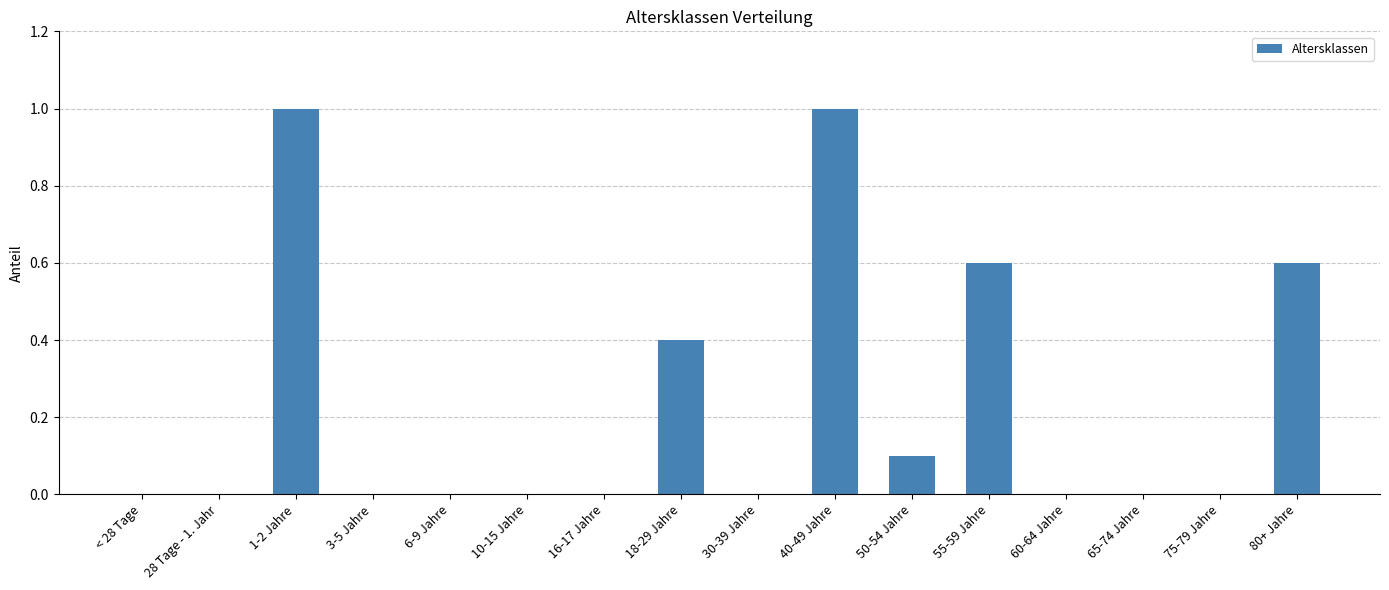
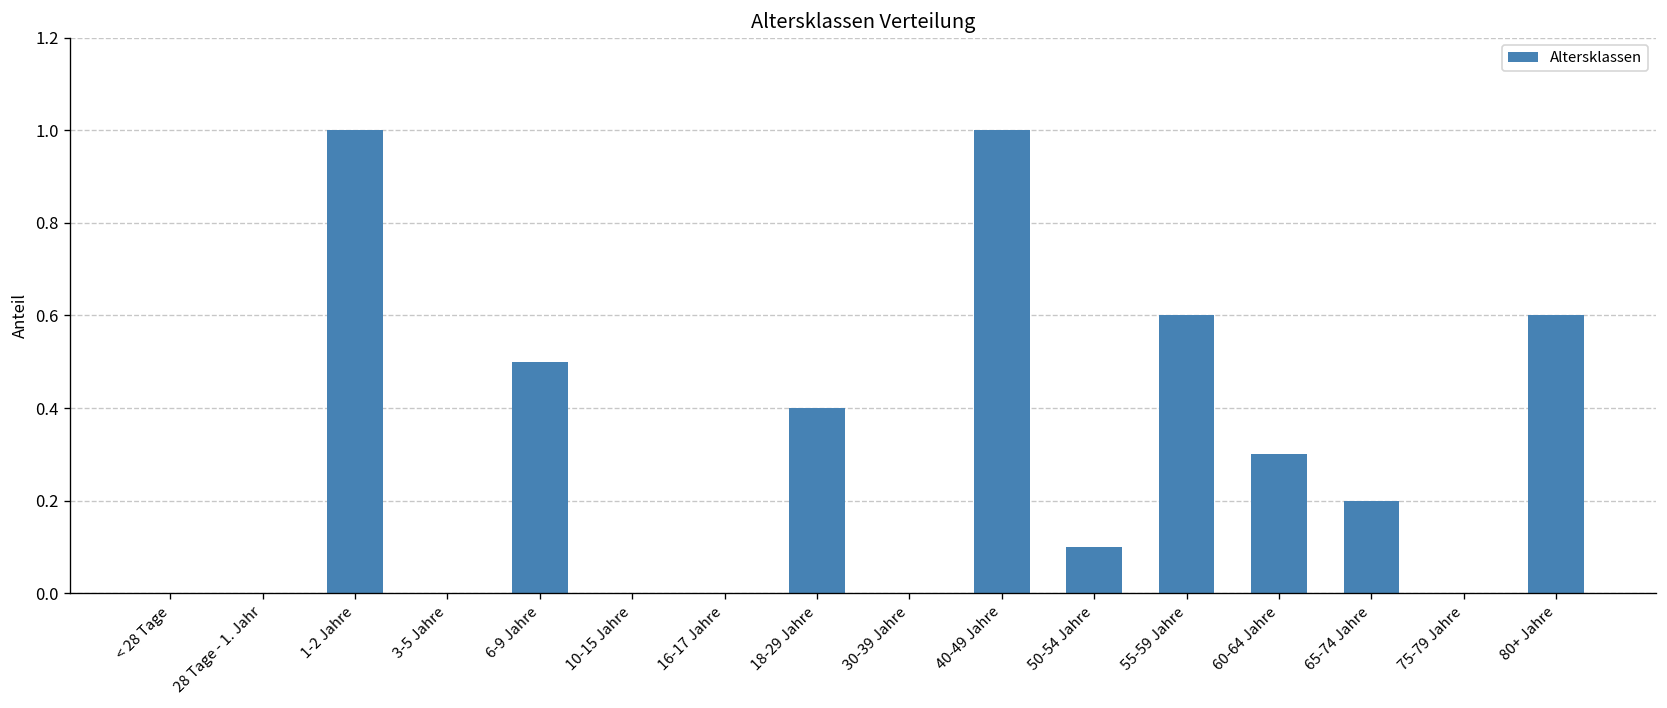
6-9 Jahre: 0.0 -> 0.5
60-64 Jahre: 0.0 -> 0.3
65-74 Jahre: 0.0 -> 0.2
